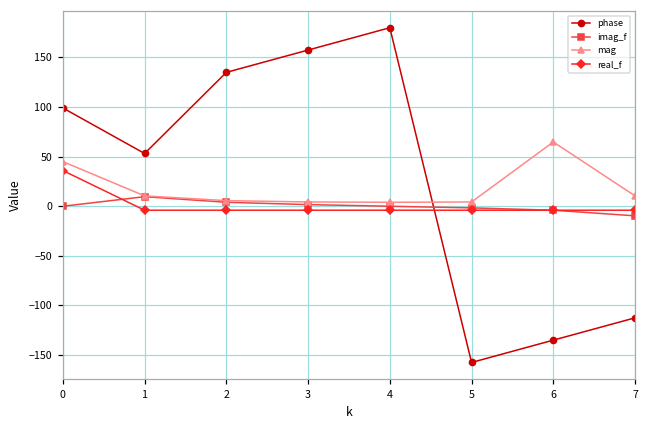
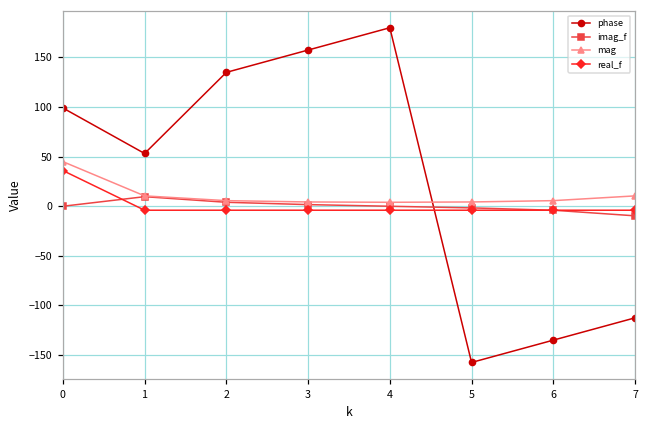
mag, 6: 60 -> 10
